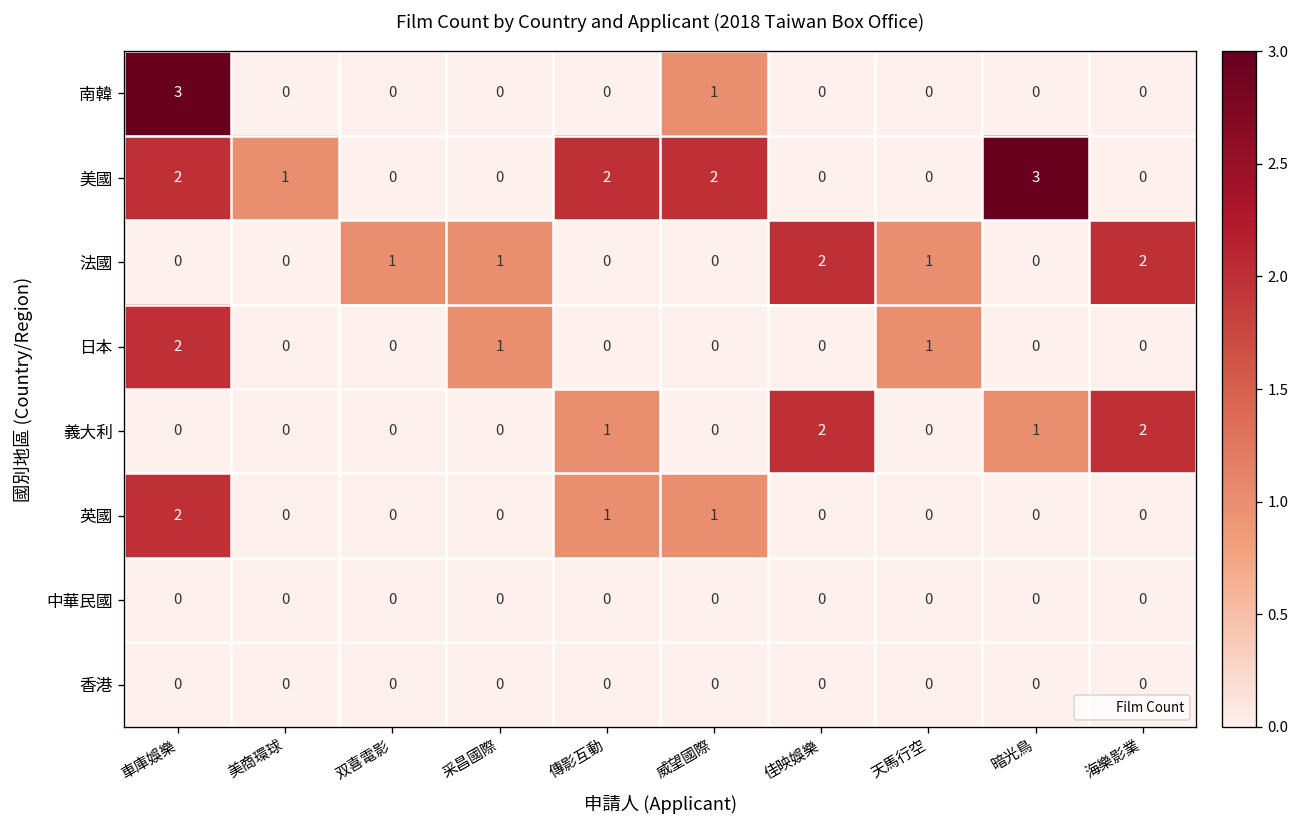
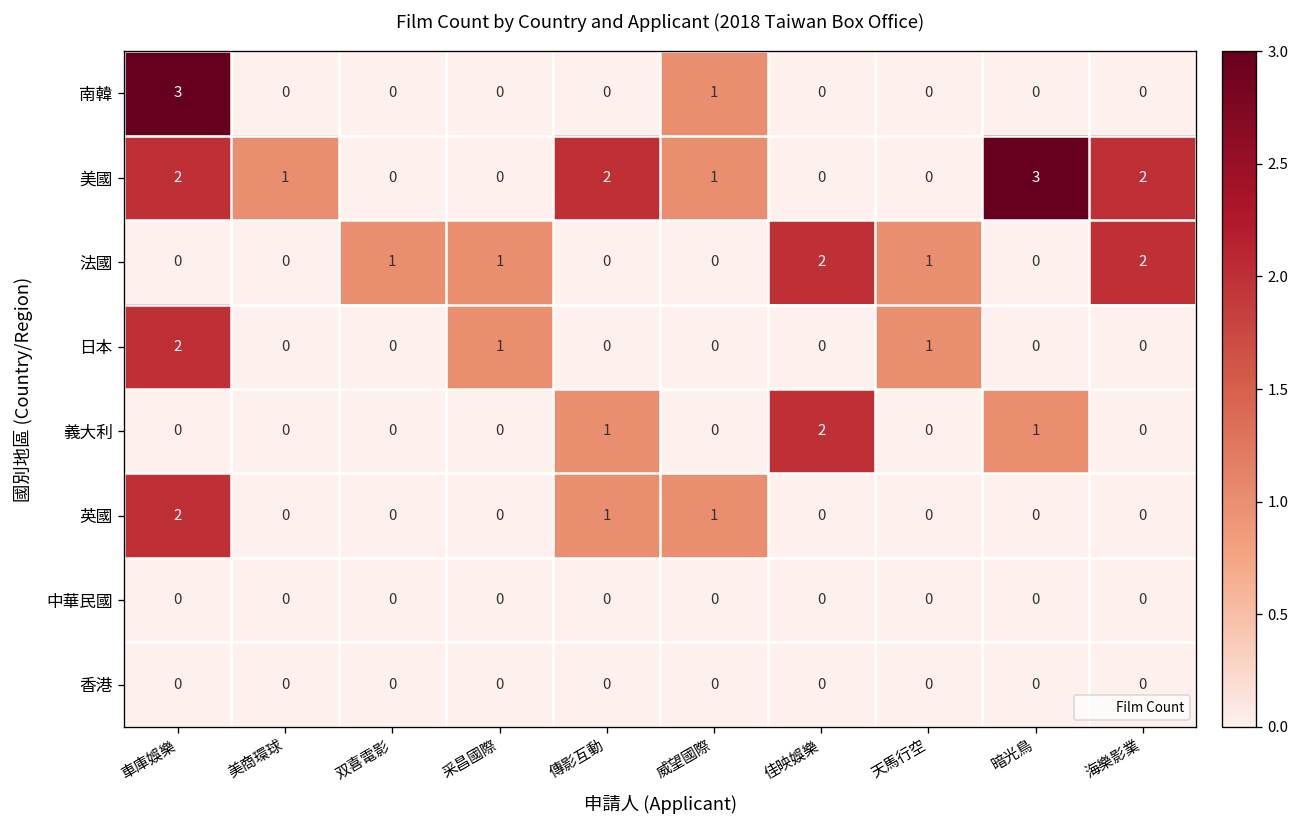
美國, 威望國際: 2 -> 1
美國, 海樂影業: 0 -> 2
義大利, 海樂影業: 2 -> 0
